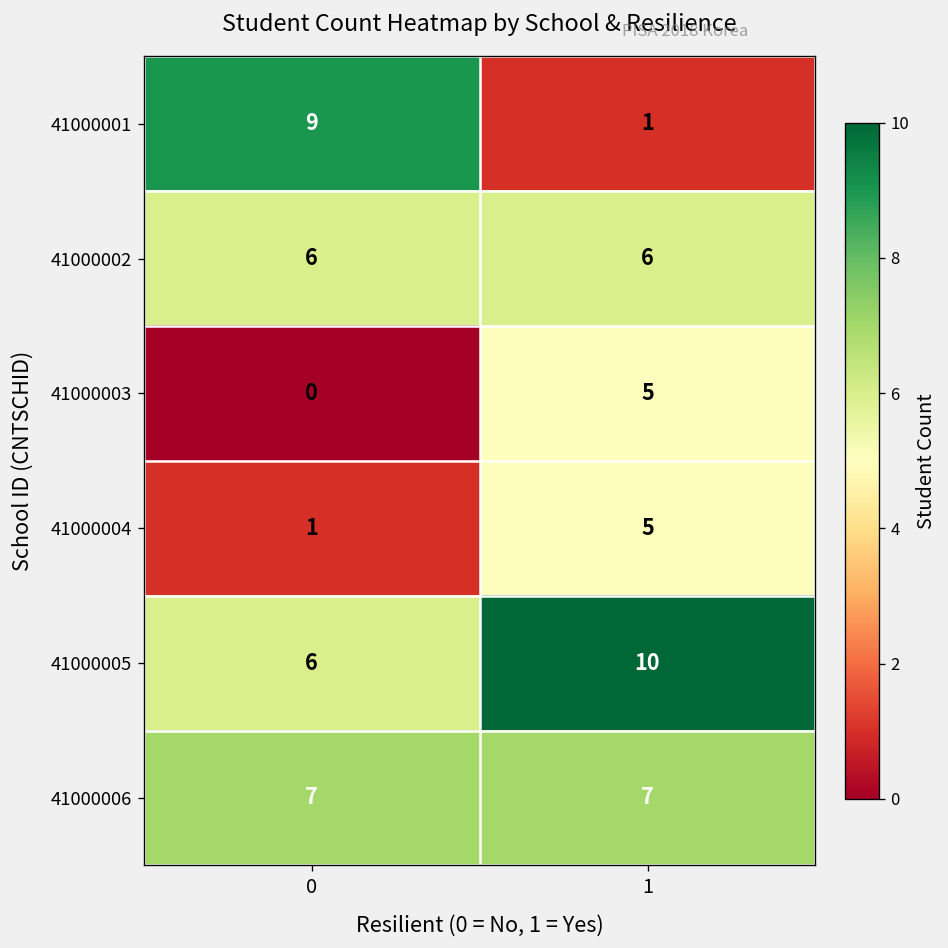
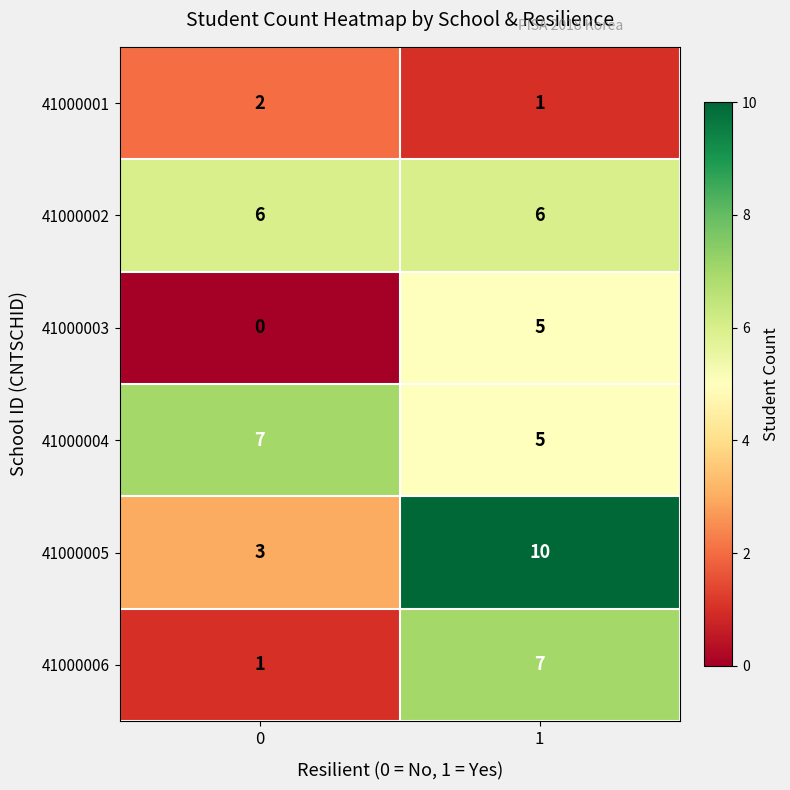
41000001, 0: 9 -> 2
41000004, 0: 1 -> 7
41000005, 0: 6 -> 3
41000006, 0: 7 -> 1
